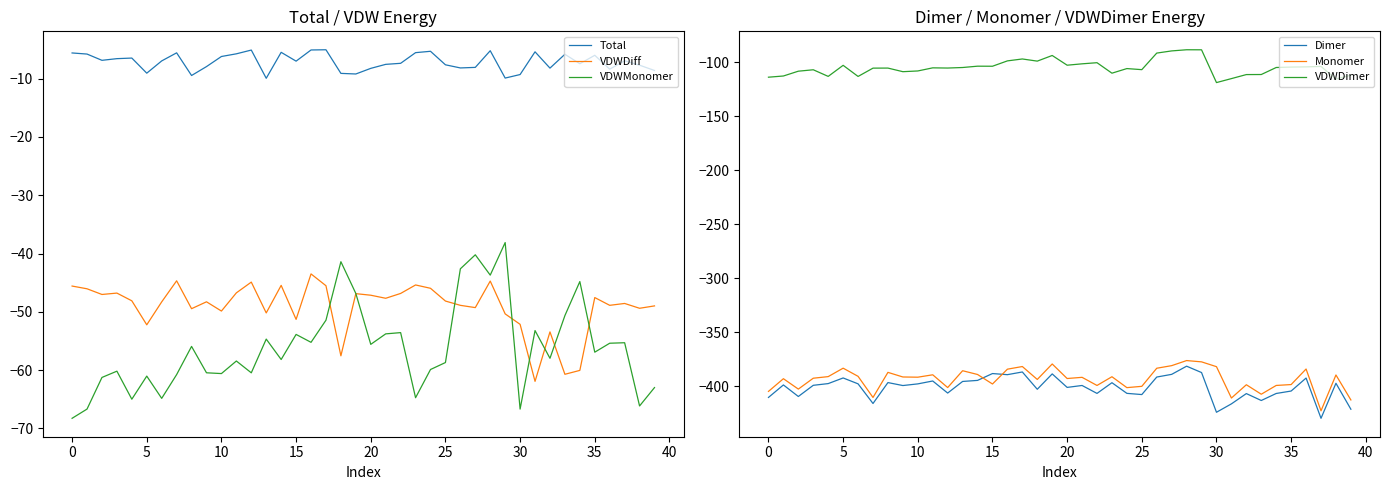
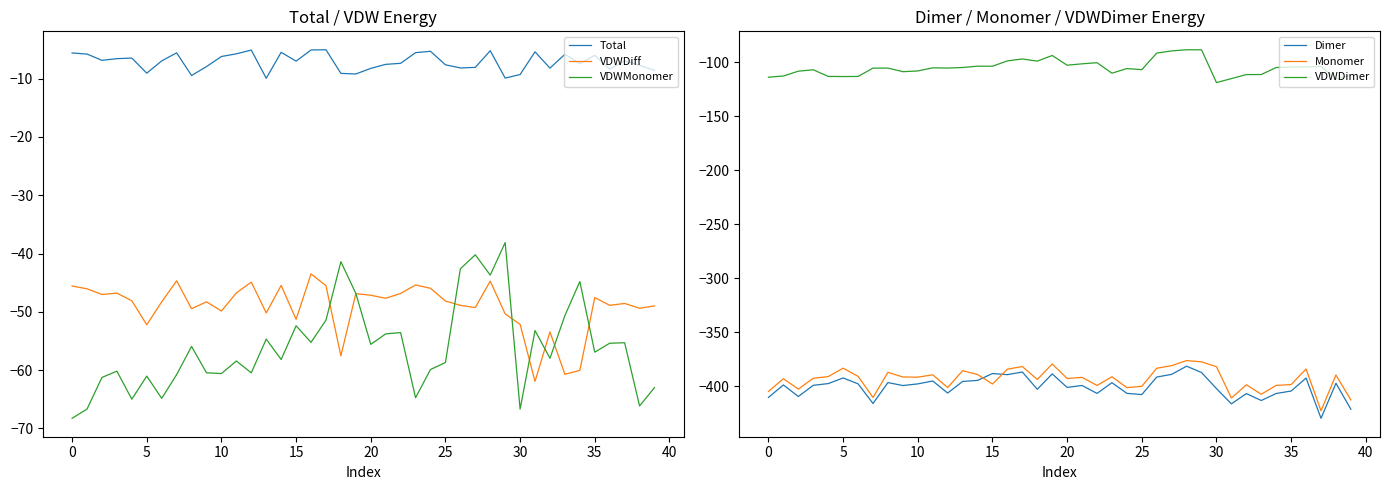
Total / VDW Energy, VDWMonomer, 15: -54 -> -52
Dimer / Monomer / VDWDimer Energy, VDWDimer, 5: -103 -> -113
Dimer / Monomer / VDWDimer Energy, Dimer, 30: -424 -> -402
